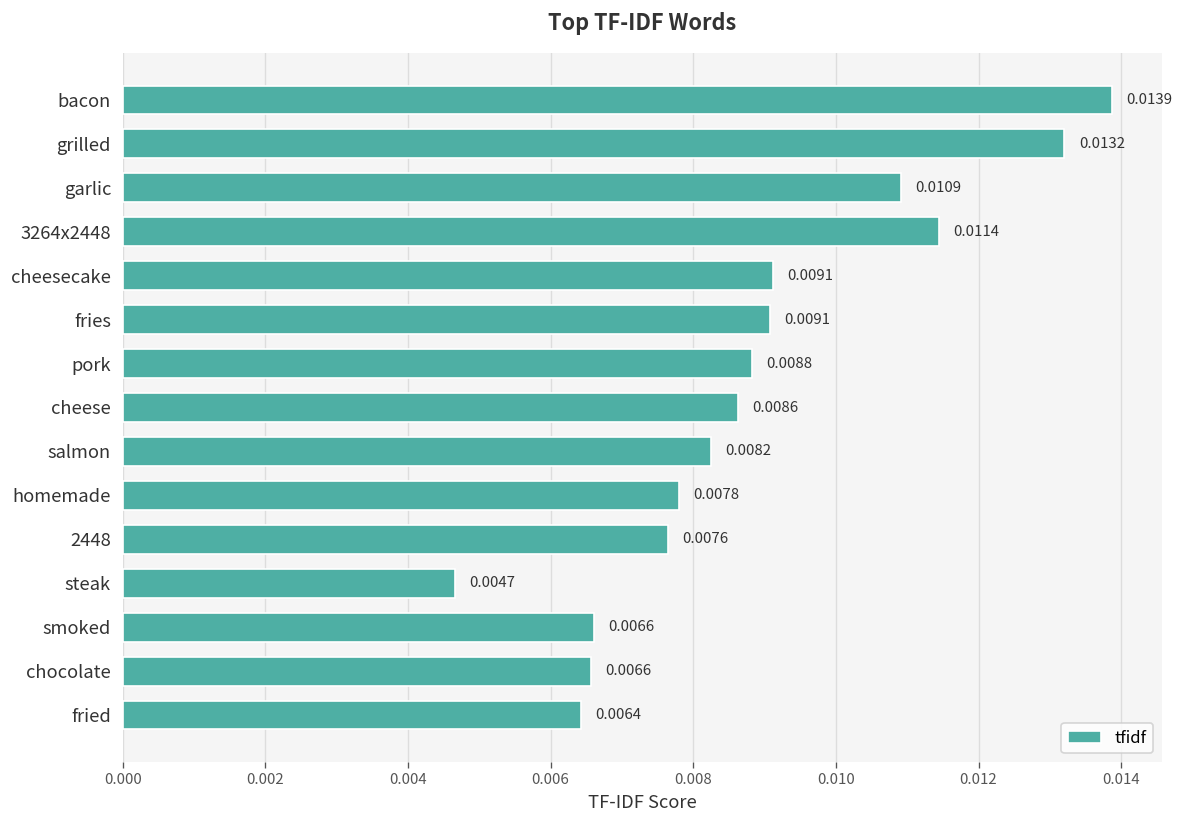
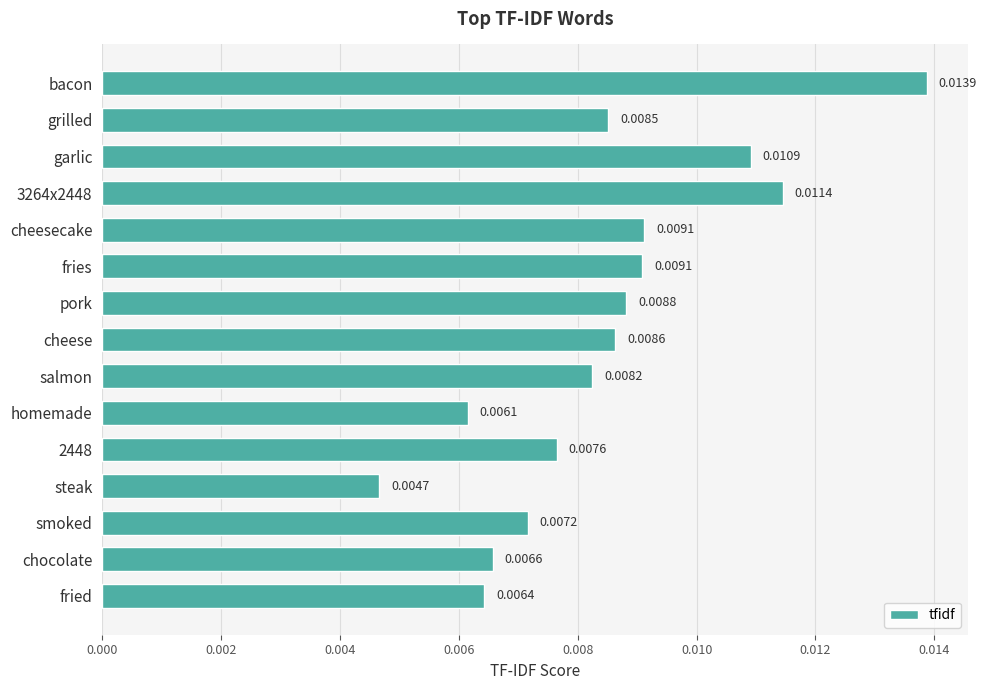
grilled: 0.0132 -> 0.0085
homemade: 0.0078 -> 0.0061
smoked: 0.0066 -> 0.0072
